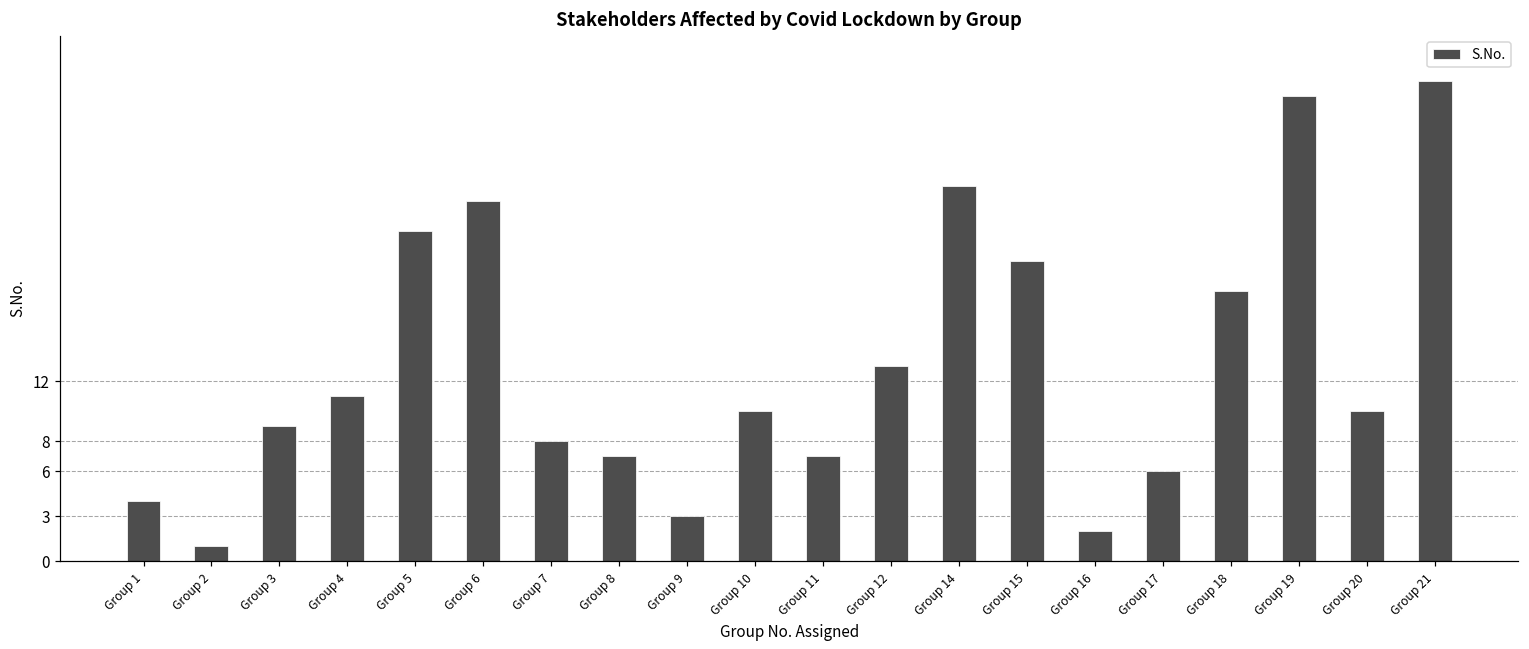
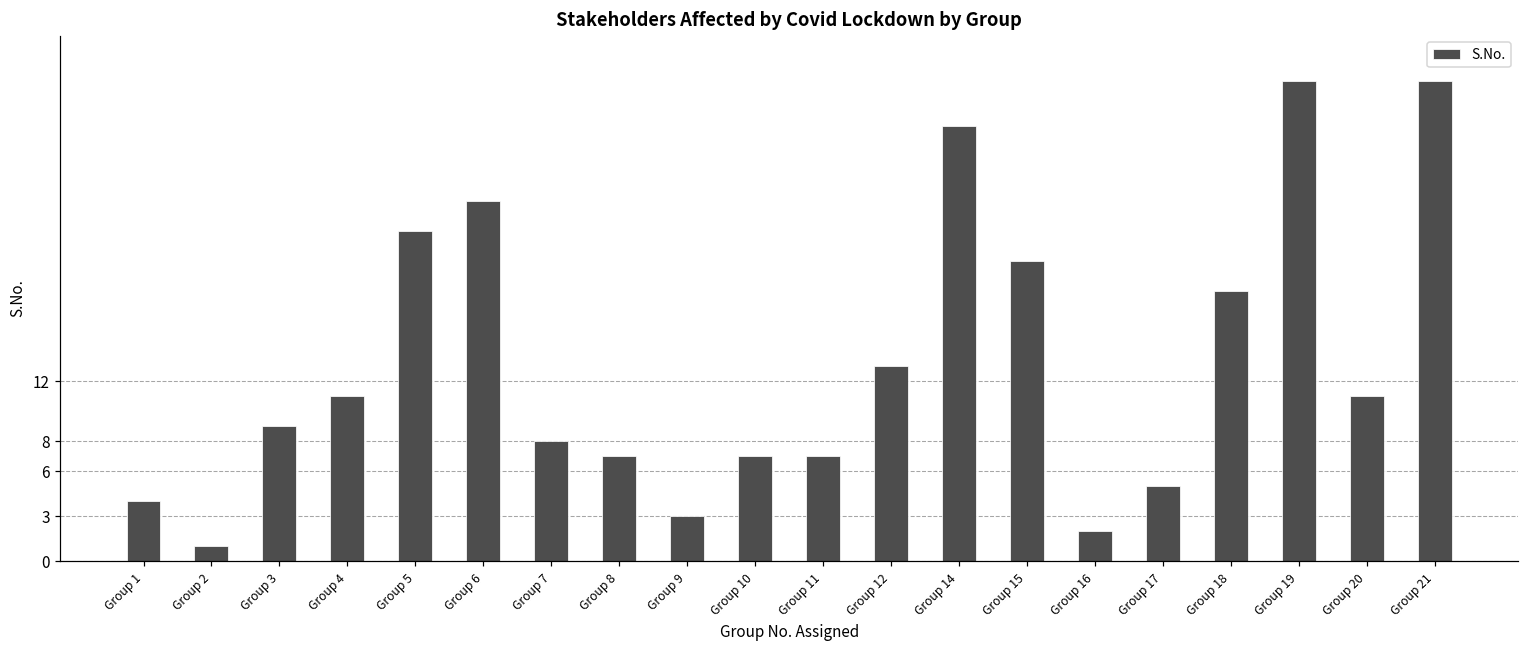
Group 10: 10 -> 7
Group 14: 25 -> 29
Group 17: 6 -> 5
Group 19: 31 -> 32
Group 20: 10 -> 11
